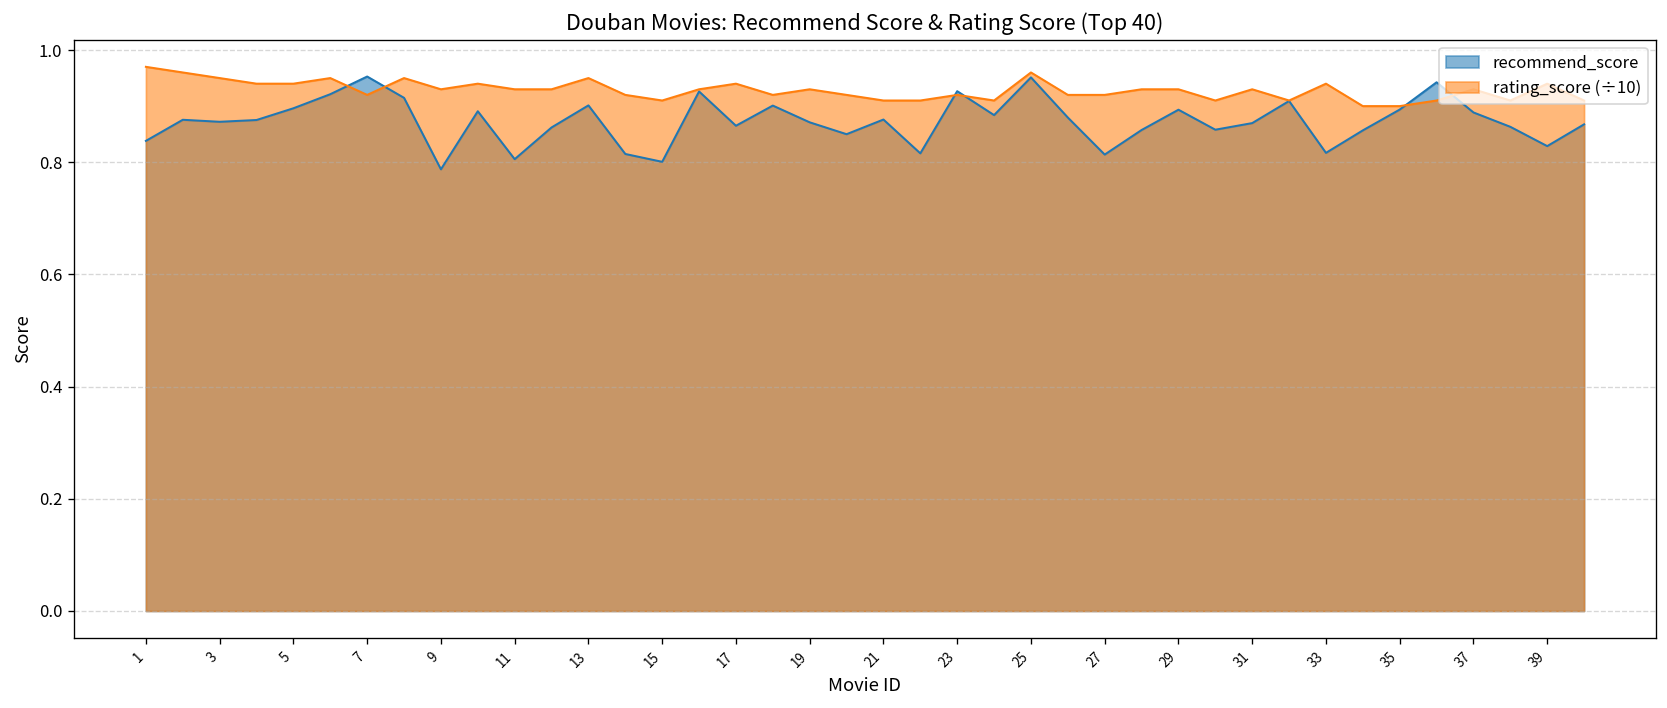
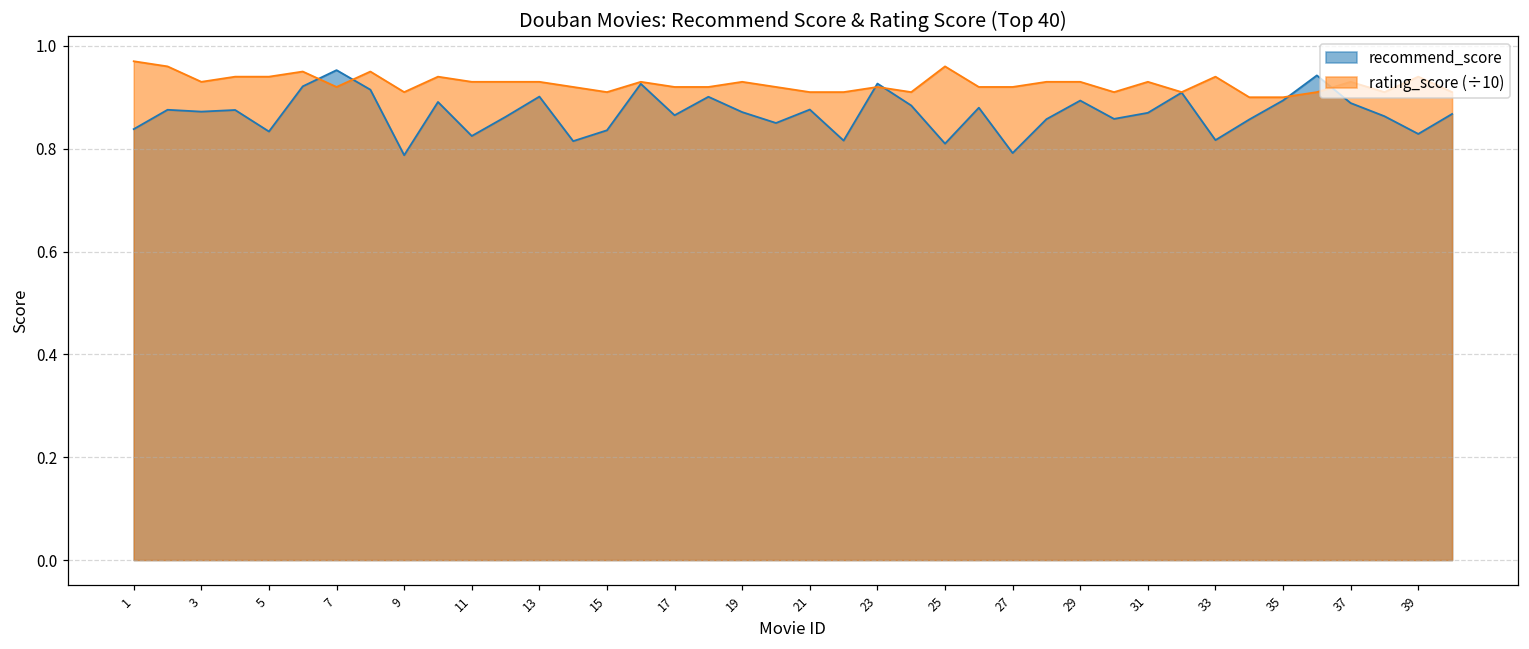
rating_score (÷10), 3: 0.95 -> 0.93
recommend_score, 5: 0.90 -> 0.83
rating_score (÷10), 9: 0.93 -> 0.91
recommend_score, 11: 0.81 -> 0.82
rating_score (÷10), 13: 0.95 -> 0.93
recommend_score, 15: 0.80 -> 0.84
rating_score (÷10), 17: 0.94 -> 0.92
recommend_score, 25: 0.95 -> 0.81
recommend_score, 27: 0.81 -> 0.79
